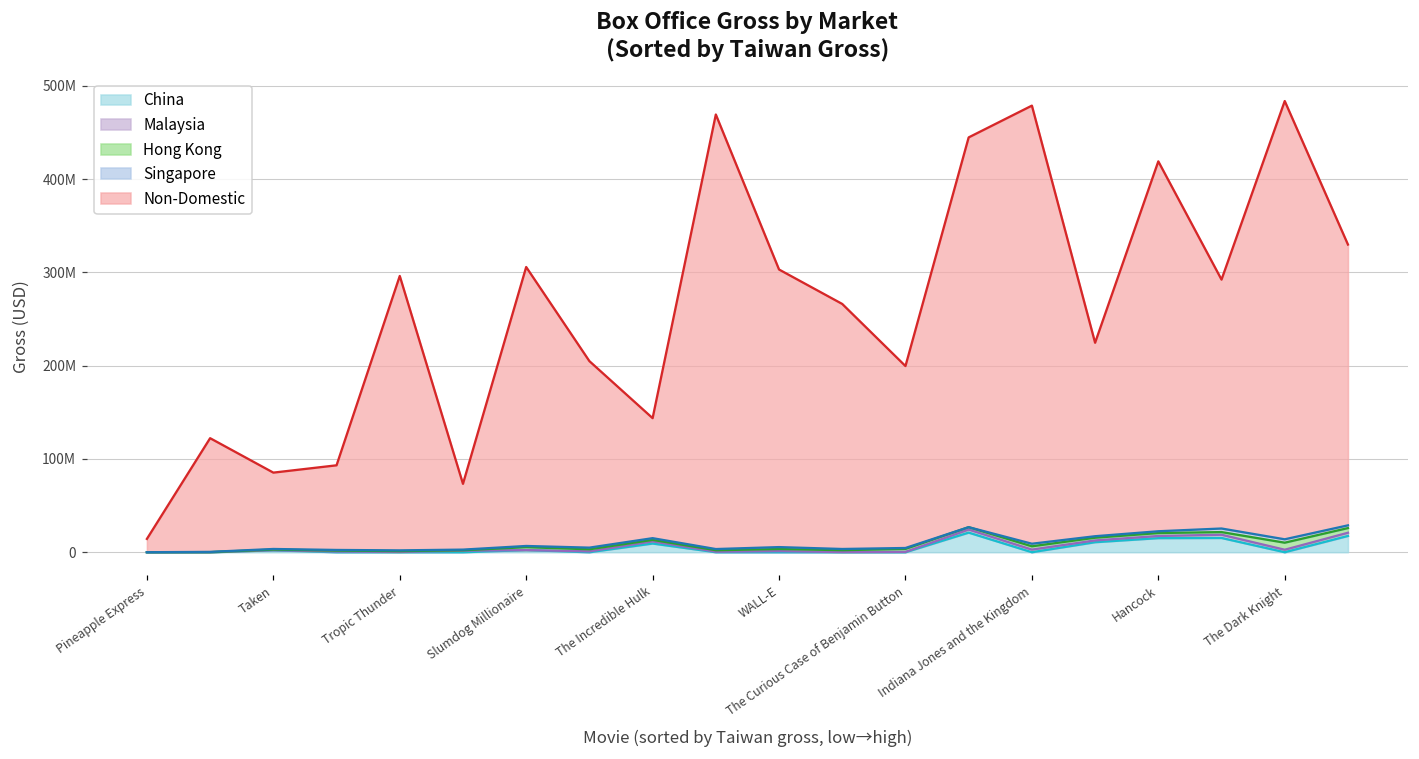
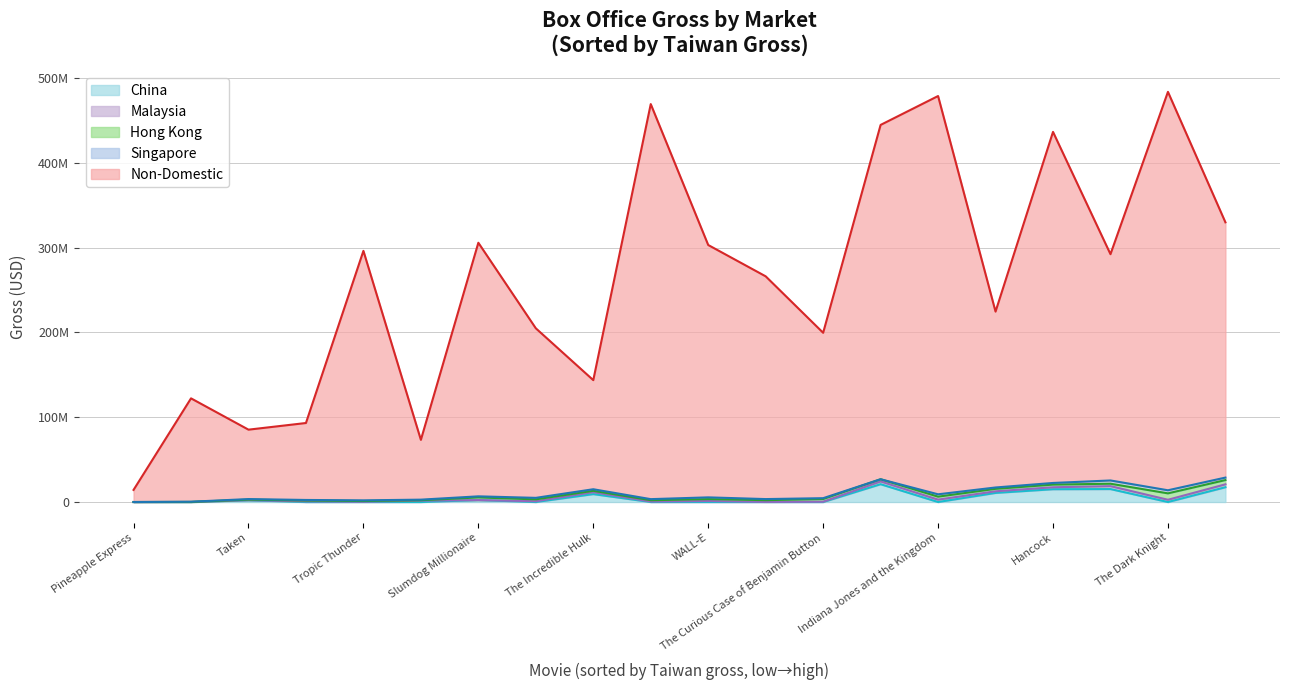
Non-Domestic, Hancock: 400000000 -> 410000000
